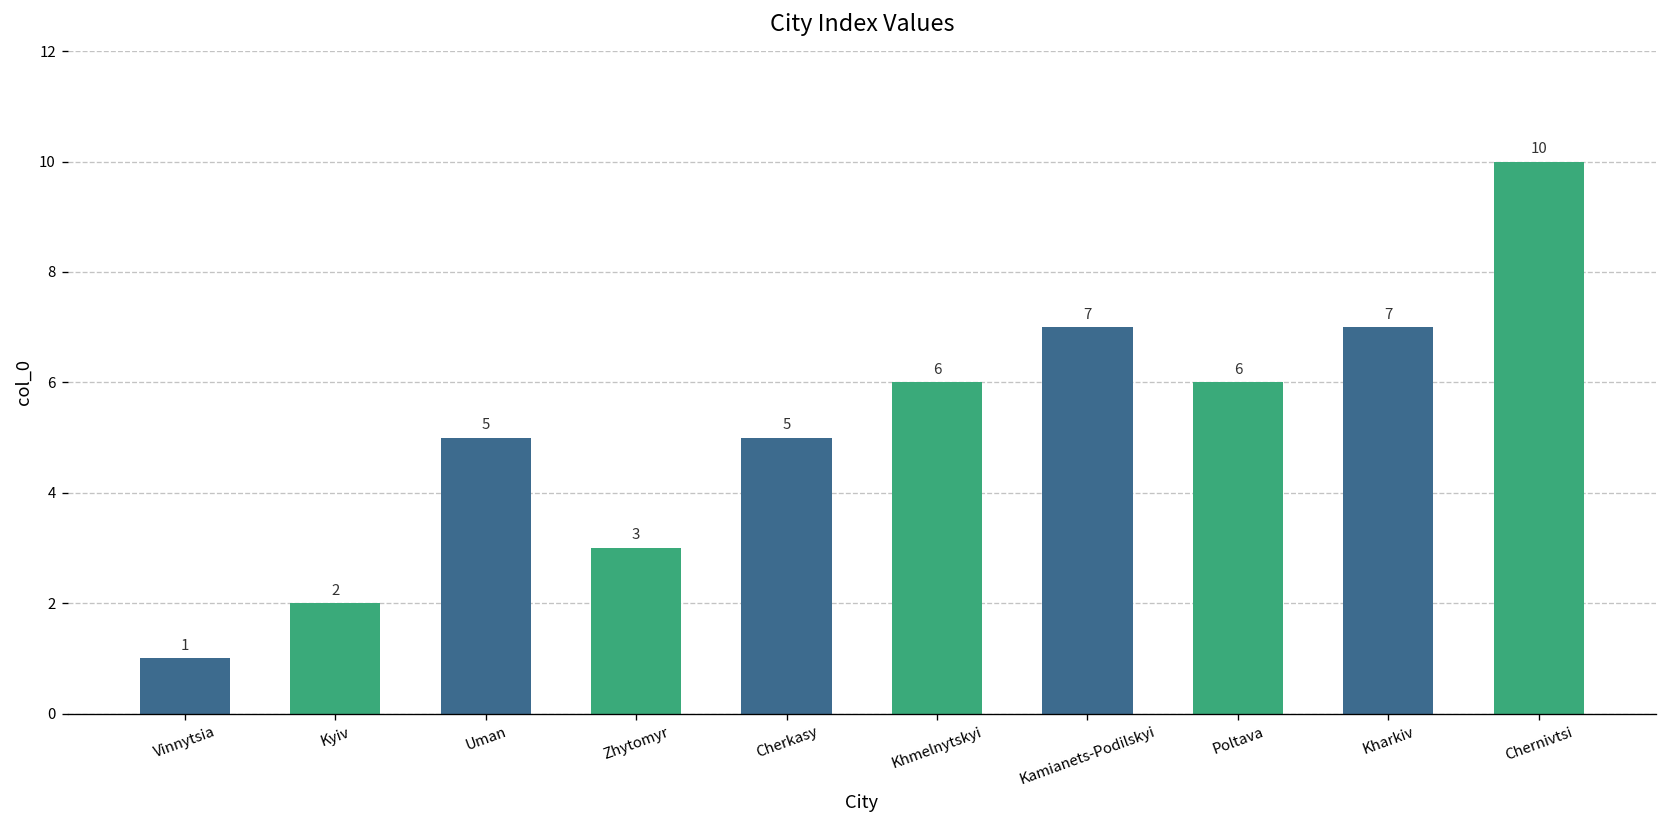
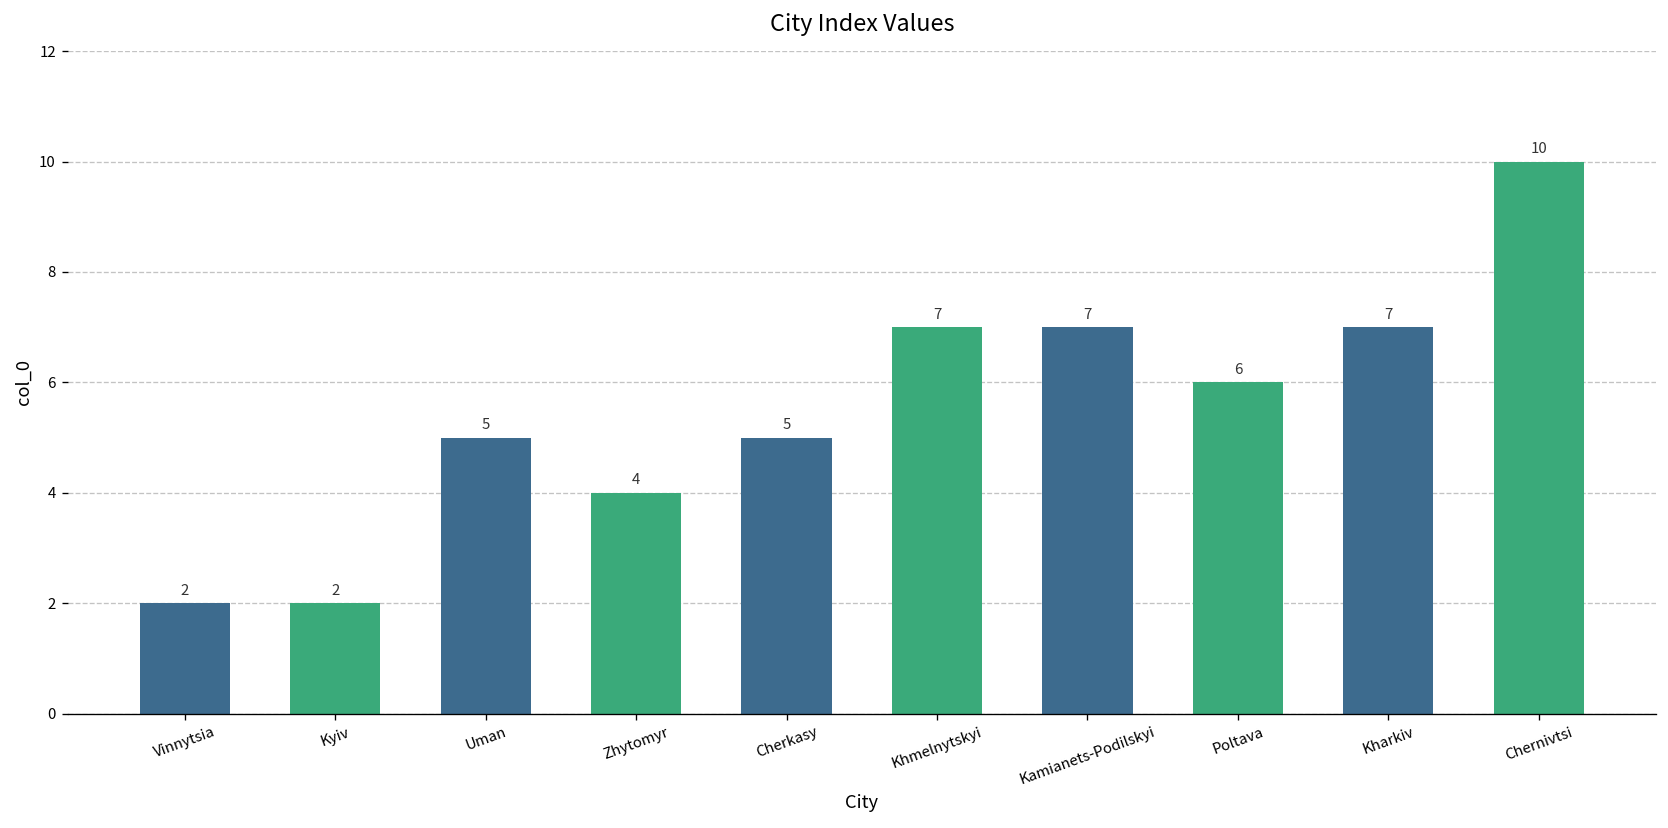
Vinnytsia: 1 -> 2
Zhytomyr: 3 -> 4
Khmelnytskyi: 6 -> 7
